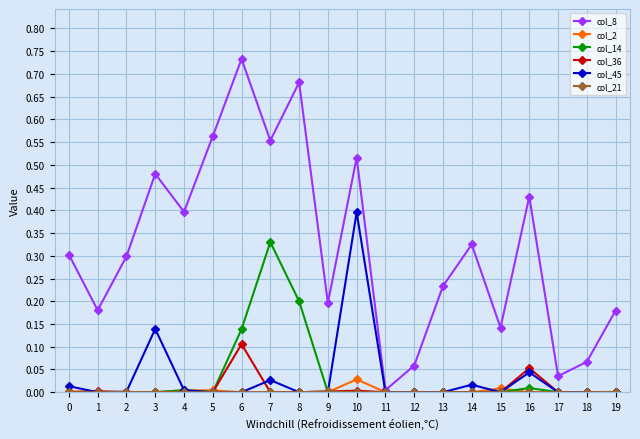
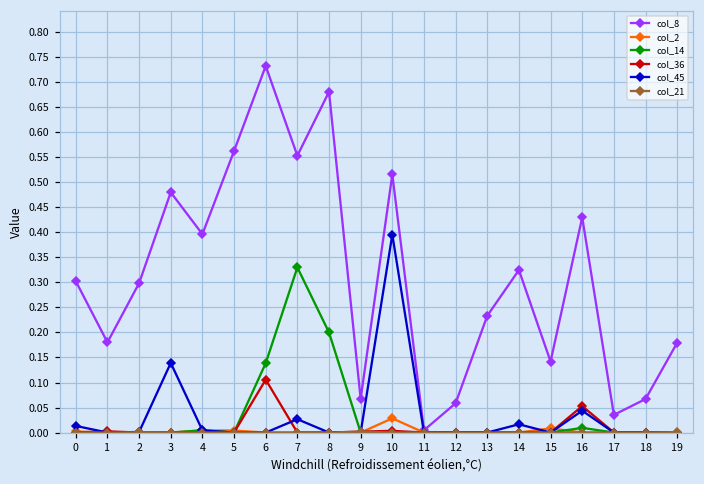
col_8, 9: 0.20 -> 0.07
